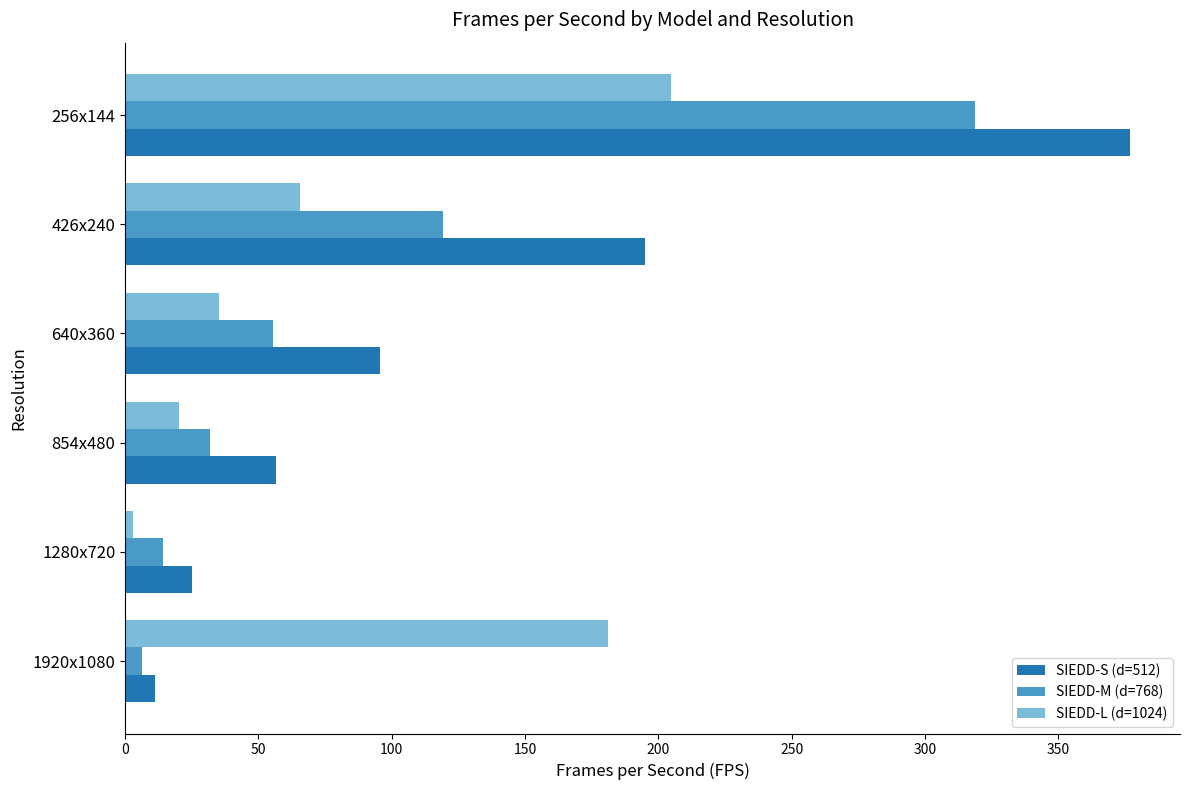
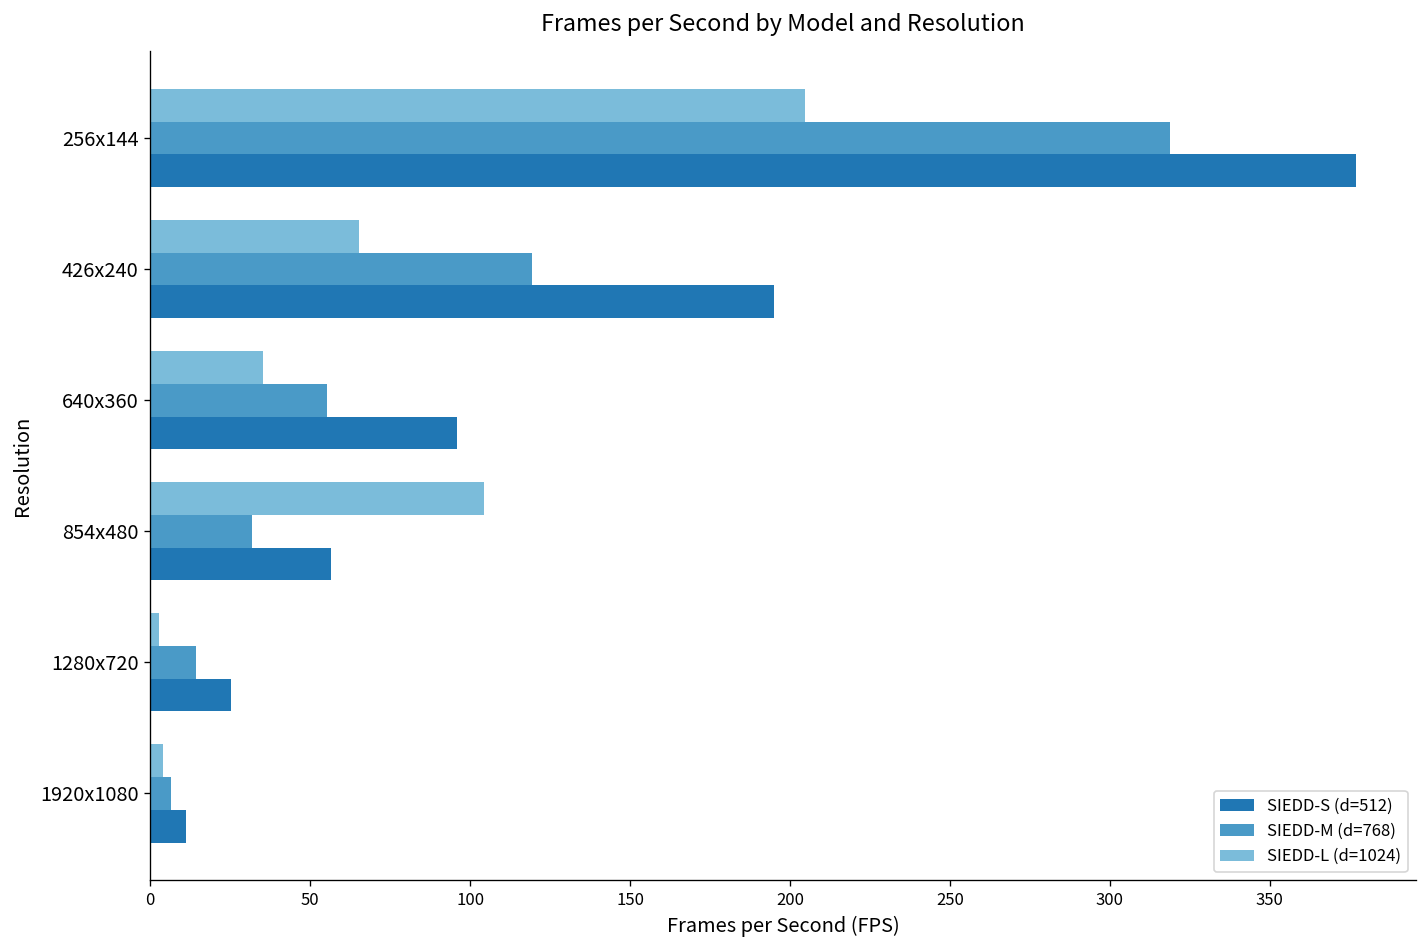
SIEDD-L (d=1024), 854x480: 20 -> 104
SIEDD-L (d=1024), 1920x1080: 181 -> 4
